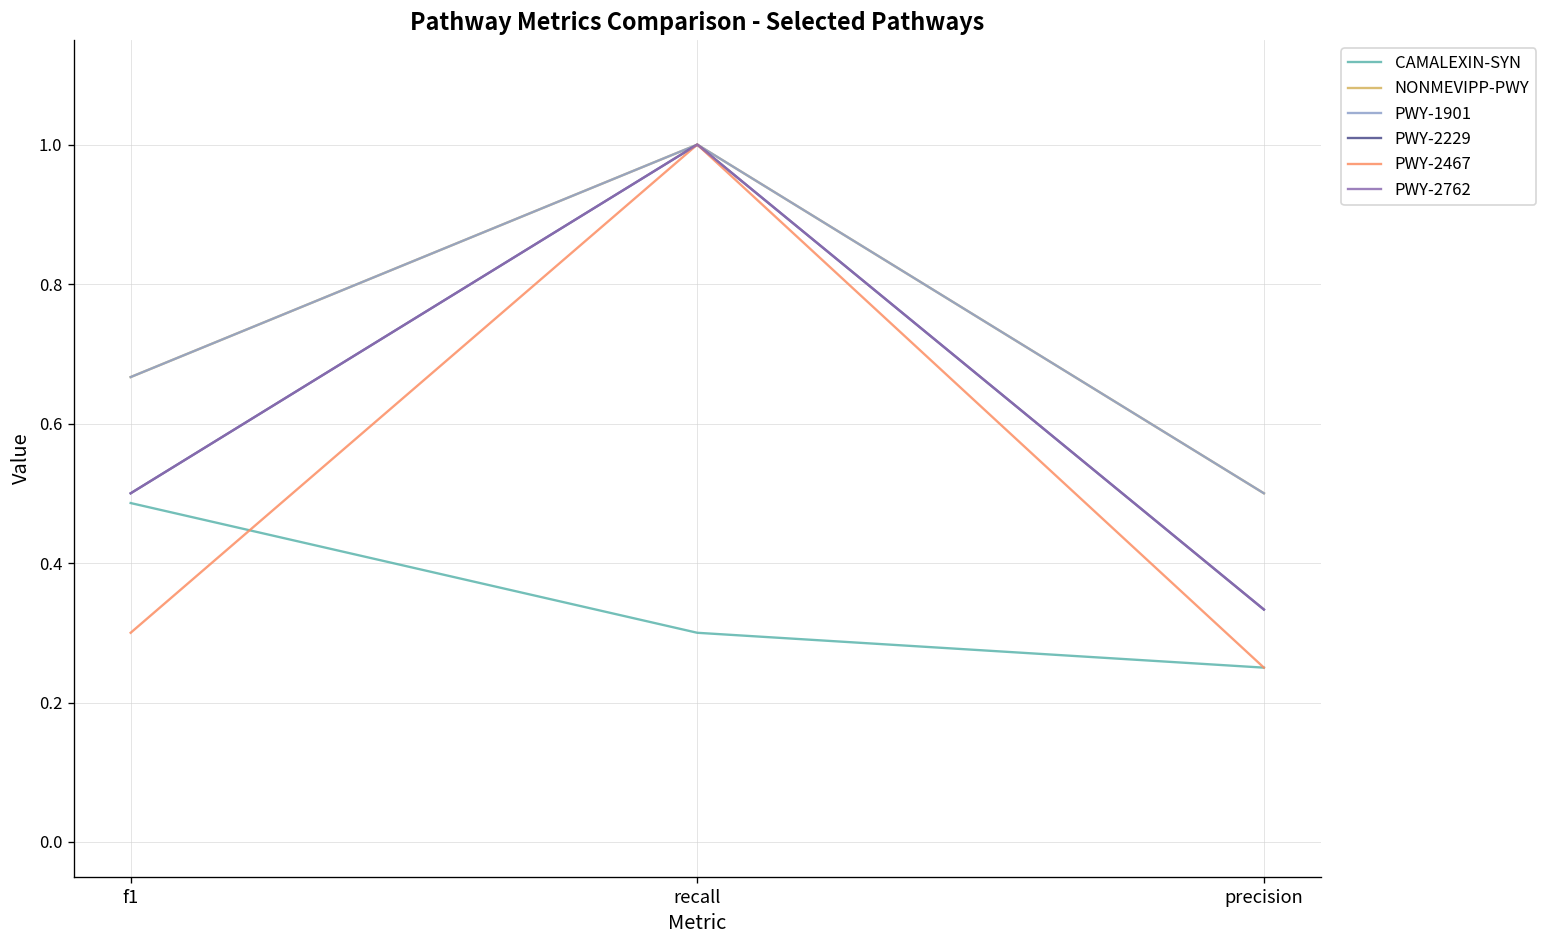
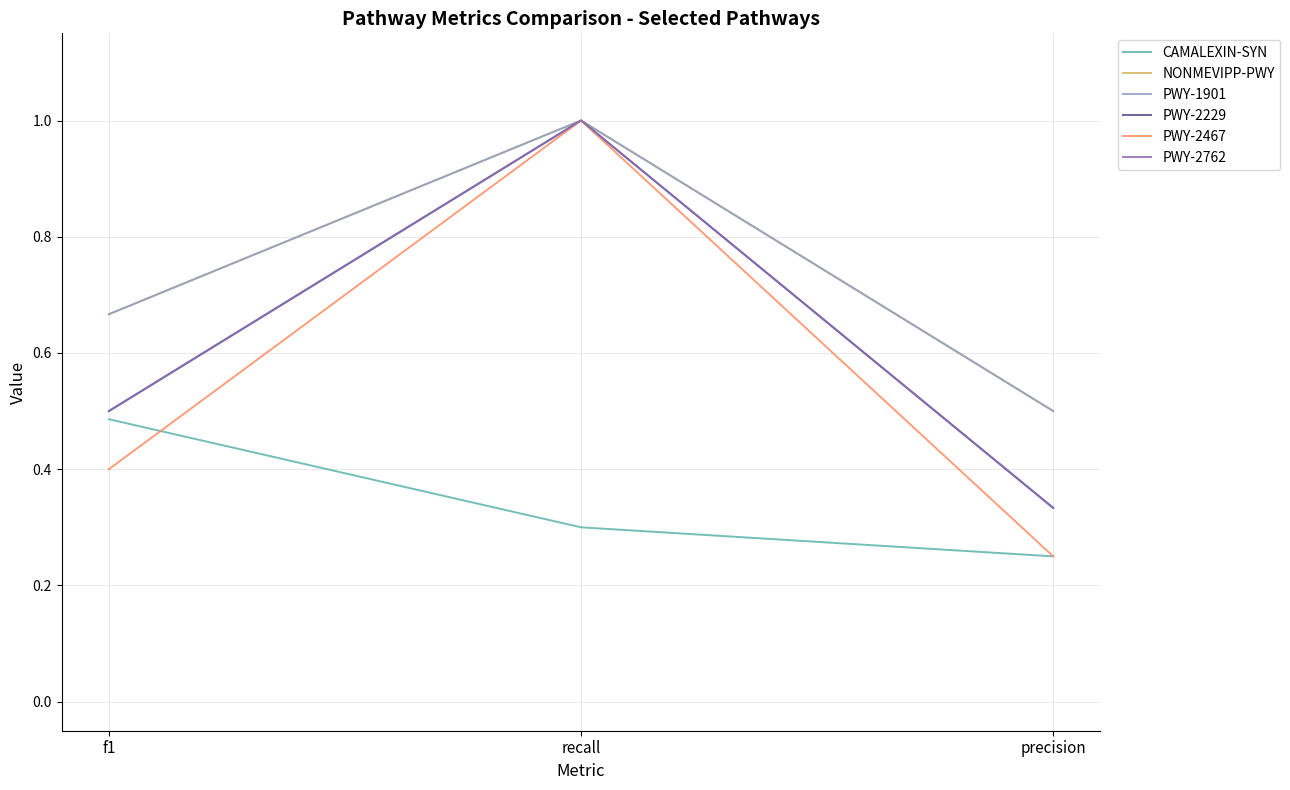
PWY-2467, f1: 0.3 -> 0.4
